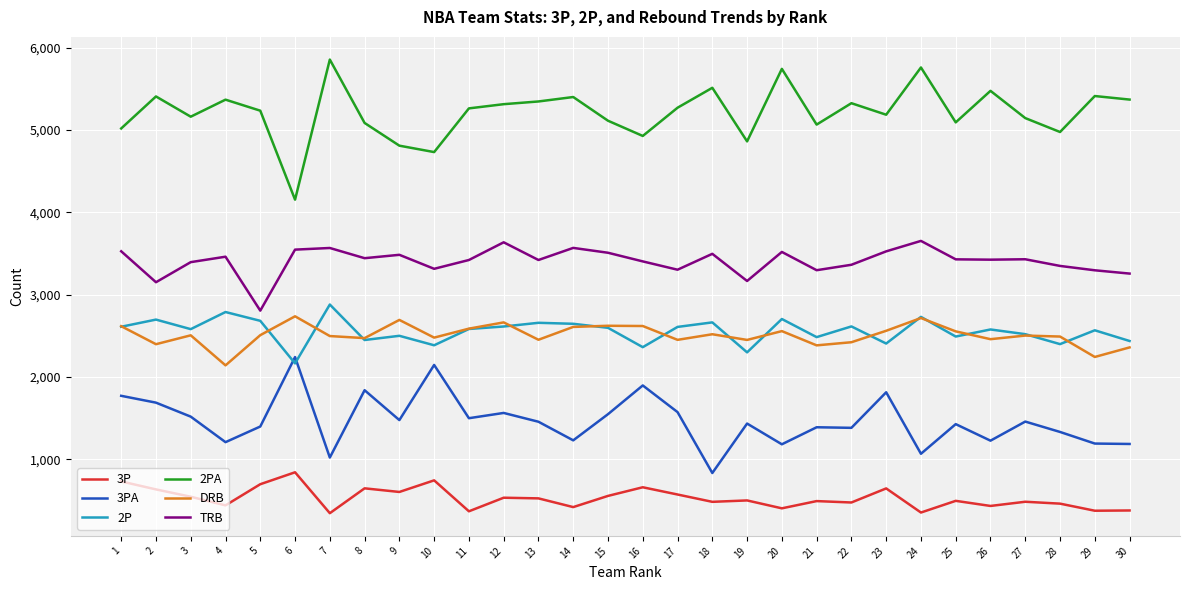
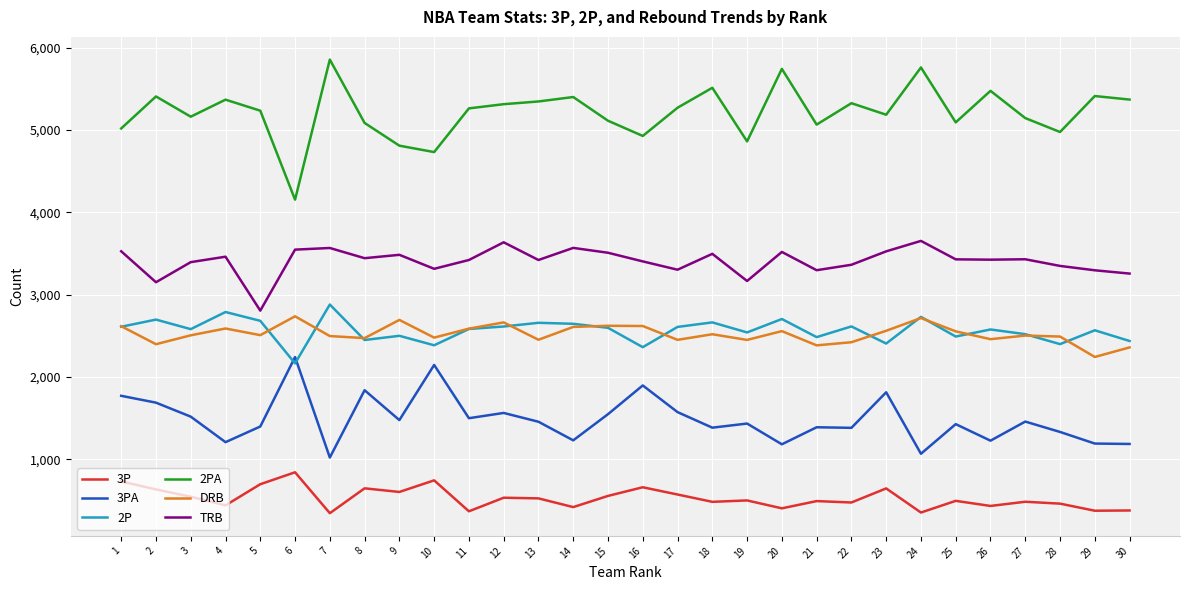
DRB, 4: 2,100 -> 2,600
3PA, 18: 800 -> 1,400
2P, 19: 2,300 -> 2,500
